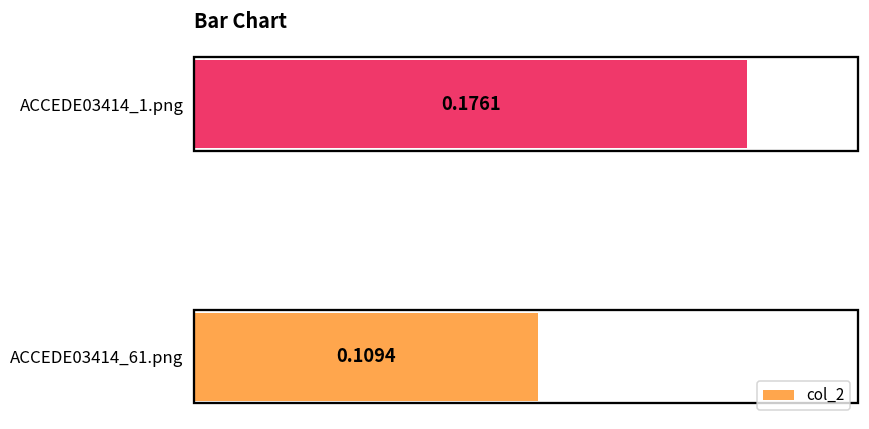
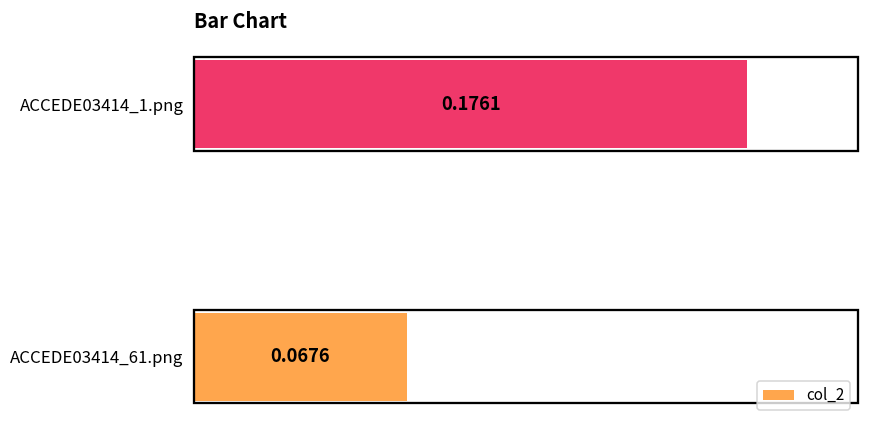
ACCEDE03414_61.png: 0.1094 -> 0.0676
